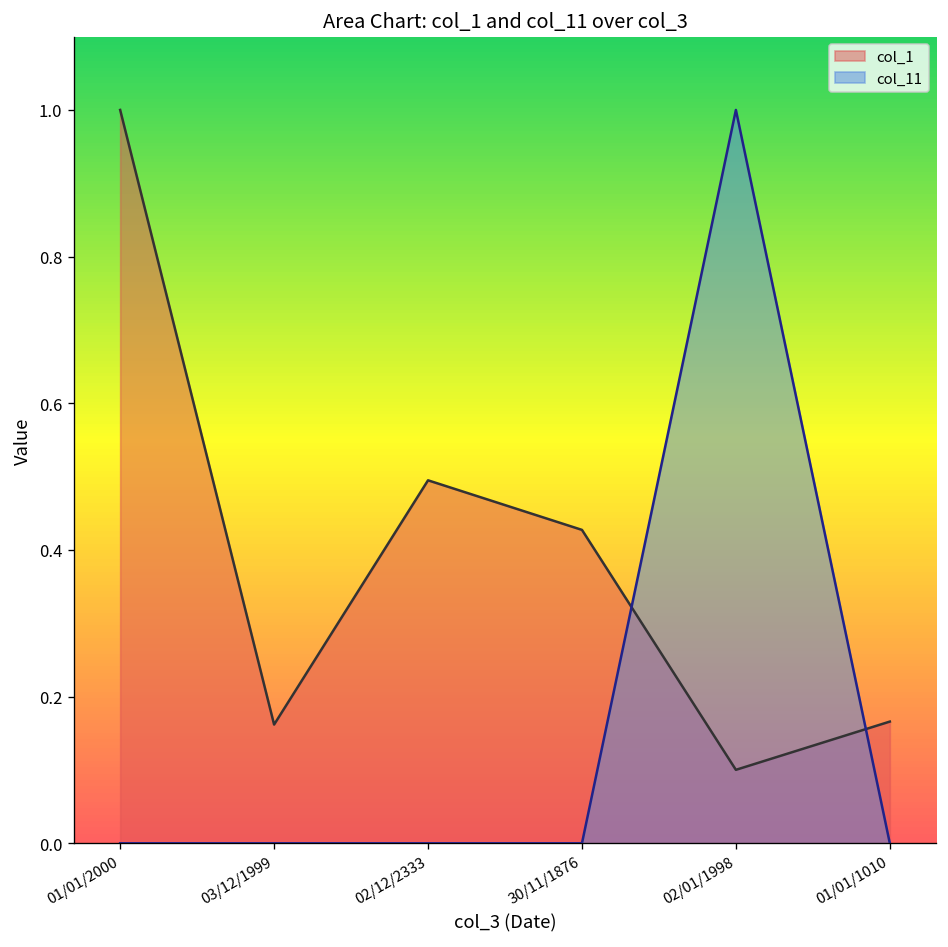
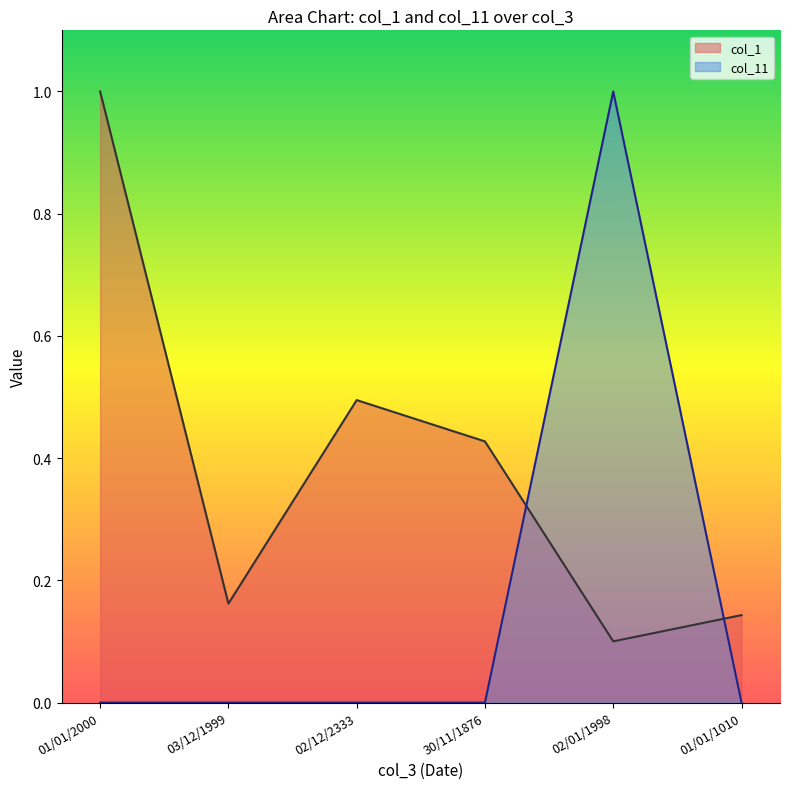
col_1, 01/01/1010: 0.17 -> 0.14
